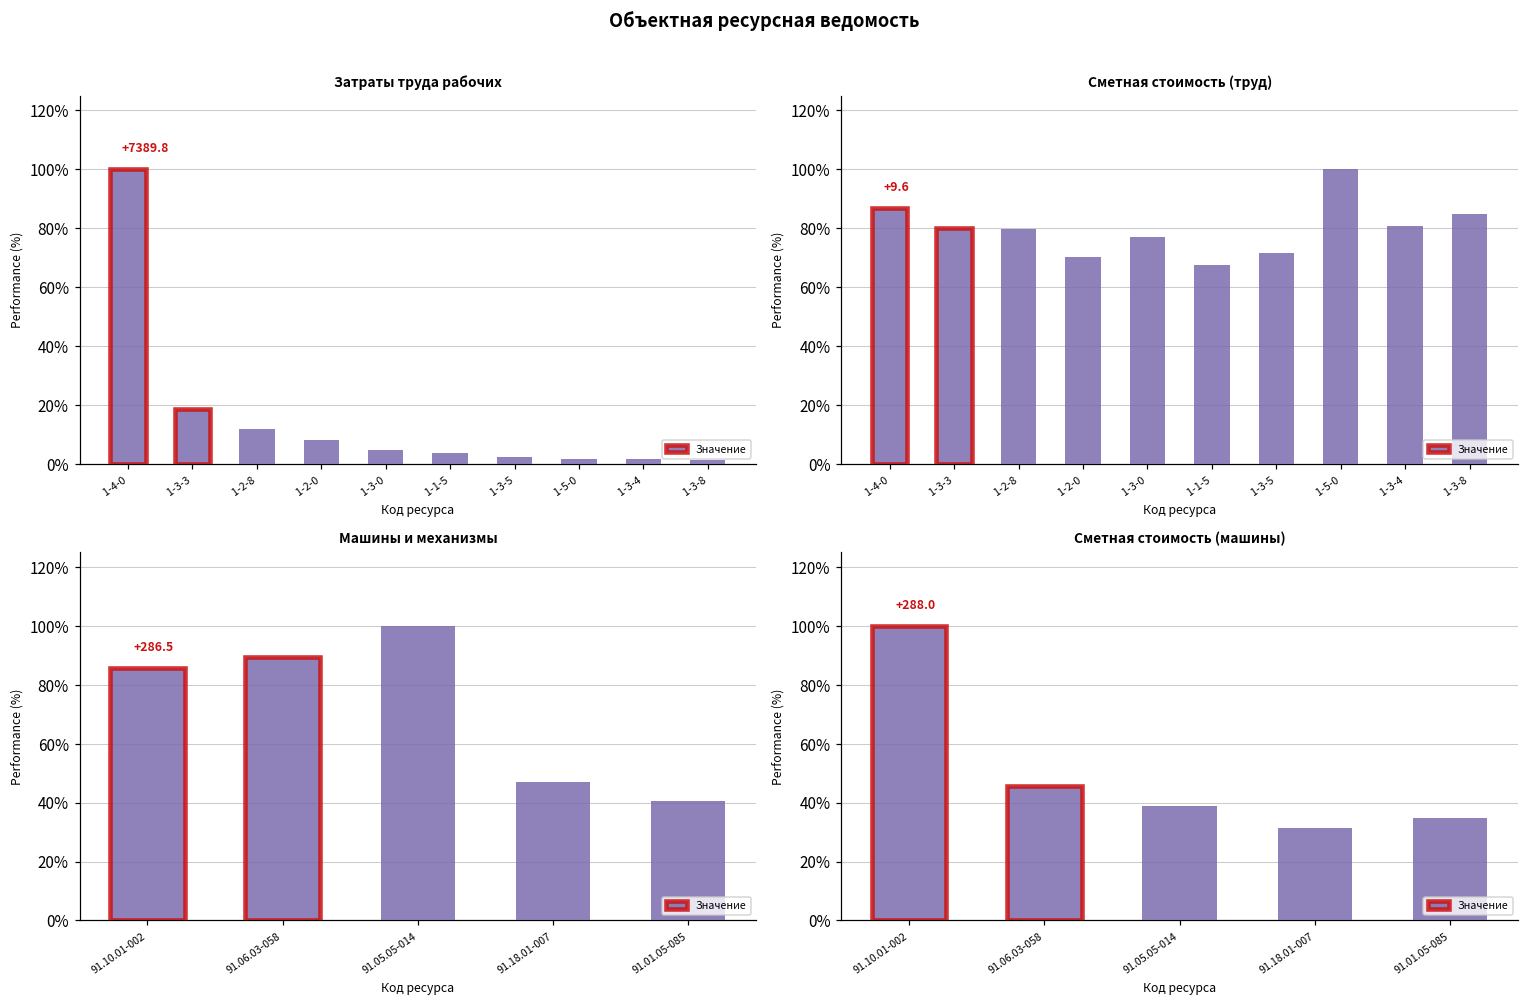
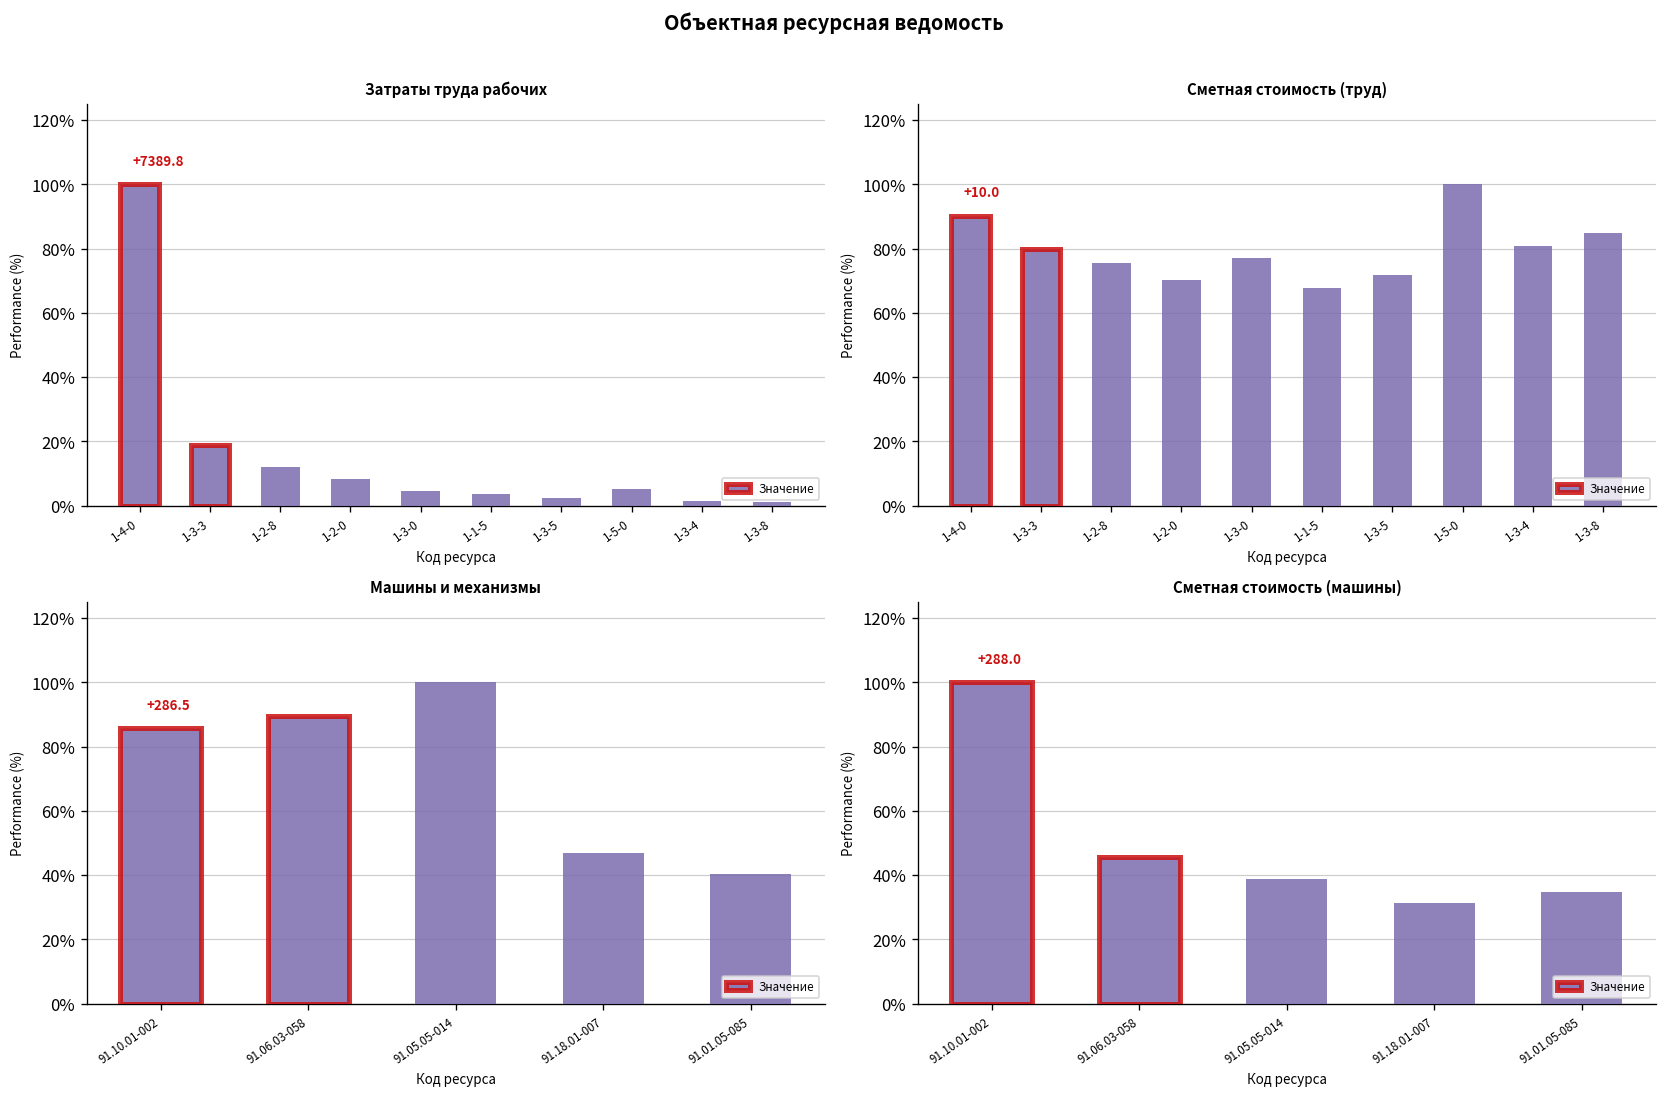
Затраты труда рабочих, 1-5-0: 2% -> 5%
Сметная стоимость (труд), 1-4-0: +9.6 -> +10.0
Сметная стоимость (труд), 1-2-8: 80% -> 76%
